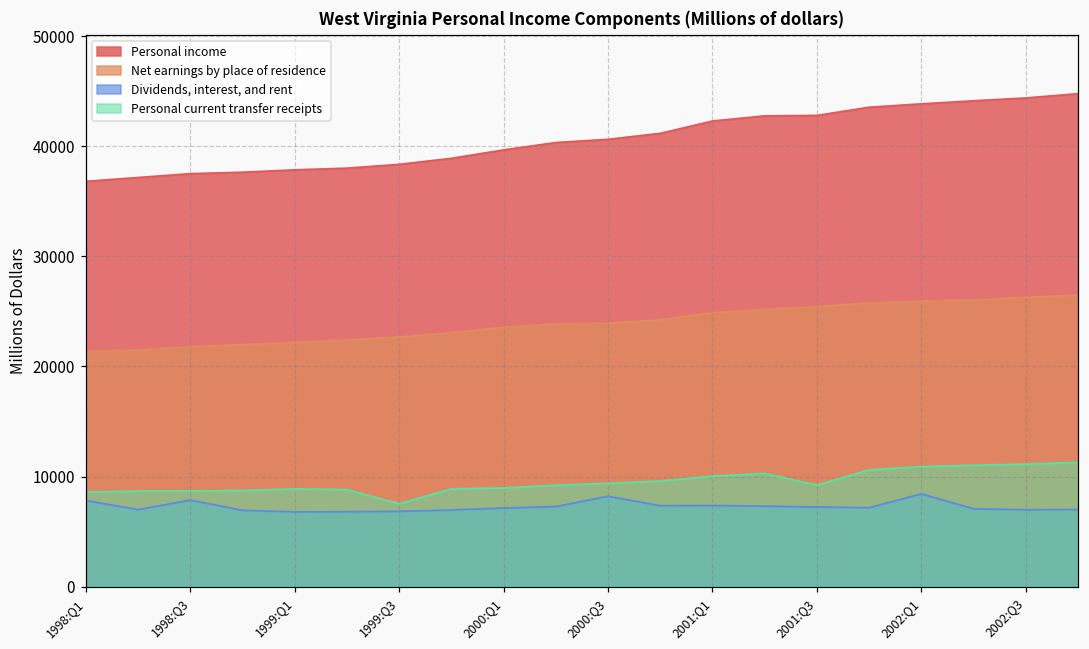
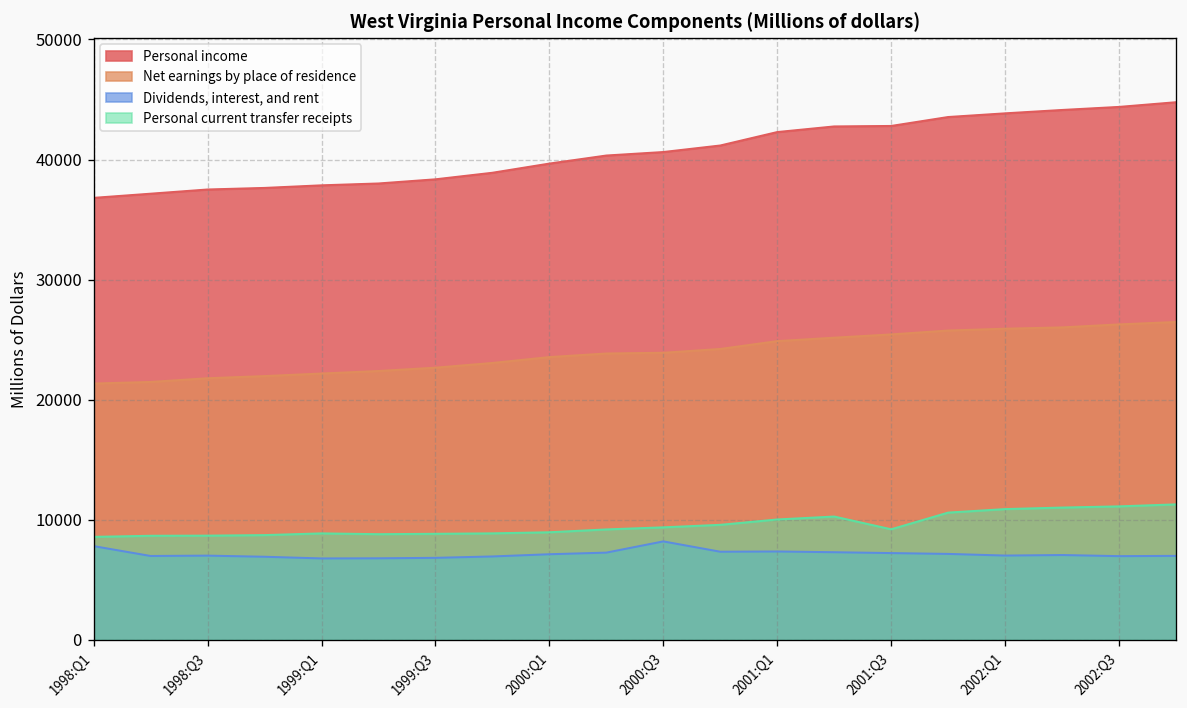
Dividends, interest, and rent, 1998:Q3: 7900 -> 7000
Personal current transfer receipts, 1999:Q3: 7500 -> 8800
Dividends, interest, and rent, 2002:Q1: 8400 -> 7000
